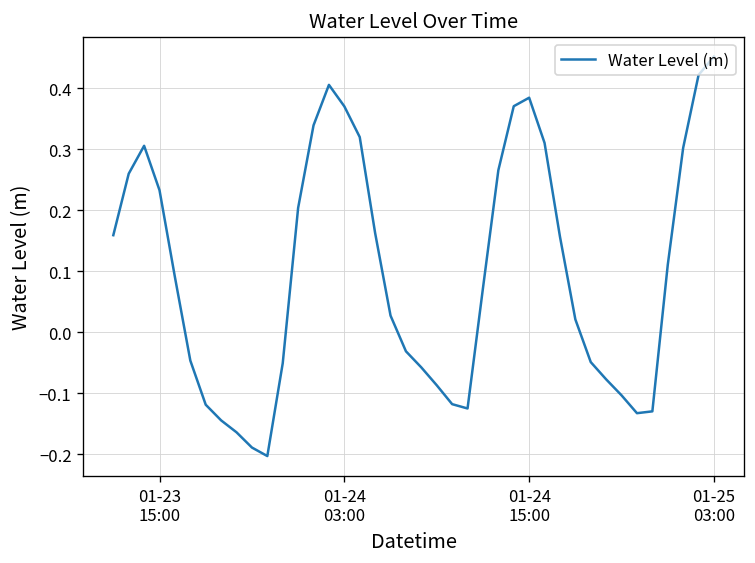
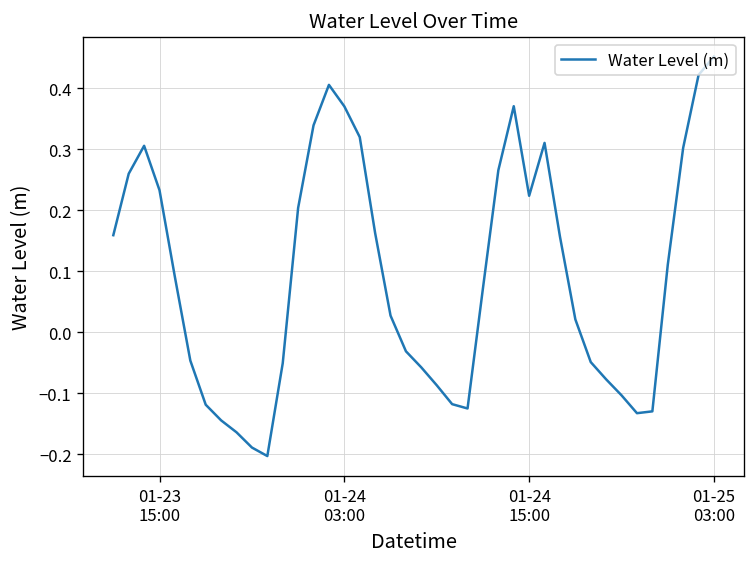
01-24 15:00: 0.38 -> 0.22
